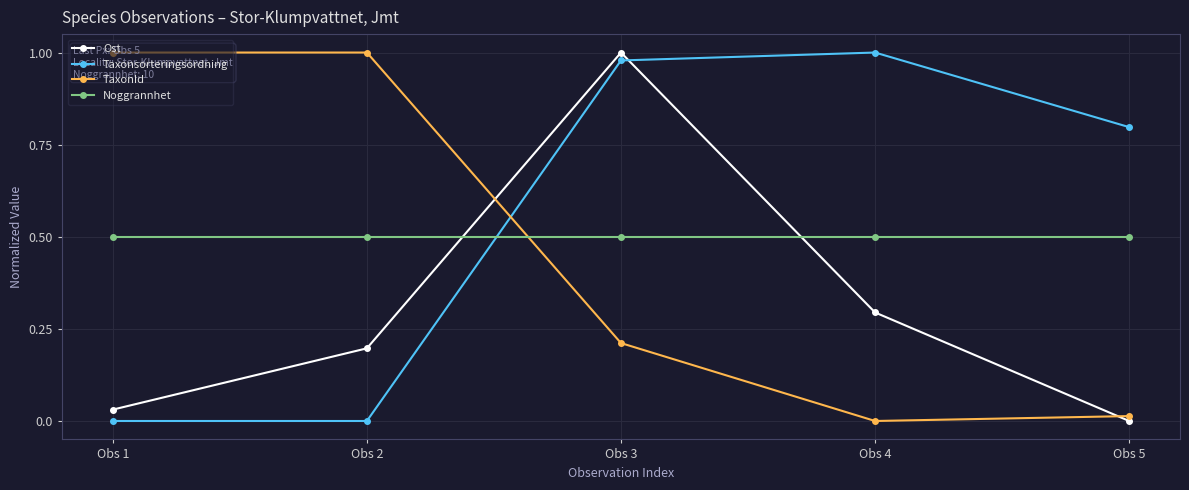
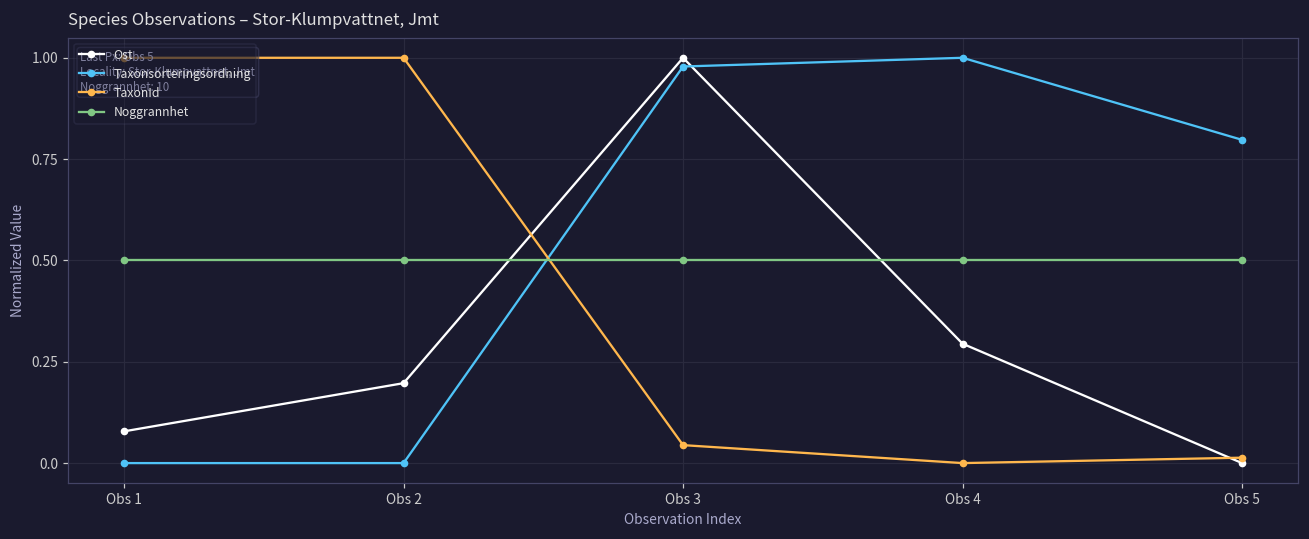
Ost, Obs 1: 0.03 -> 0.08
TaxonId, Obs 3: 0.21 -> 0.04
